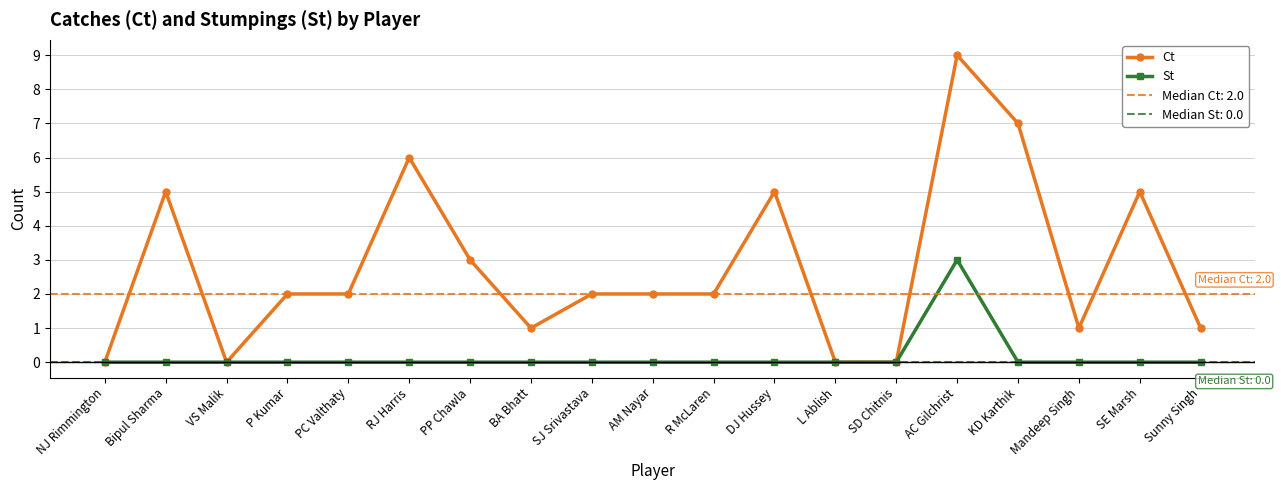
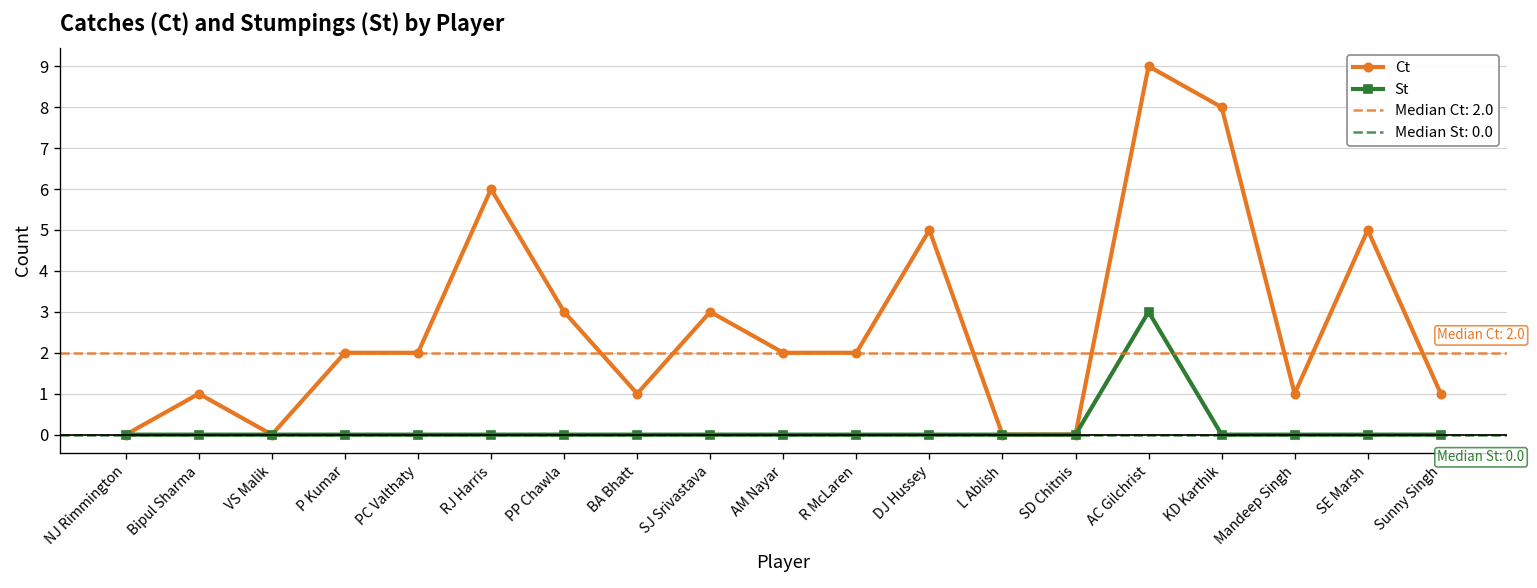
Ct, Bipul Sharma: 5 -> 1
Ct, SJ Srivastava: 2 -> 3
Ct, KD Karthik: 7 -> 8
